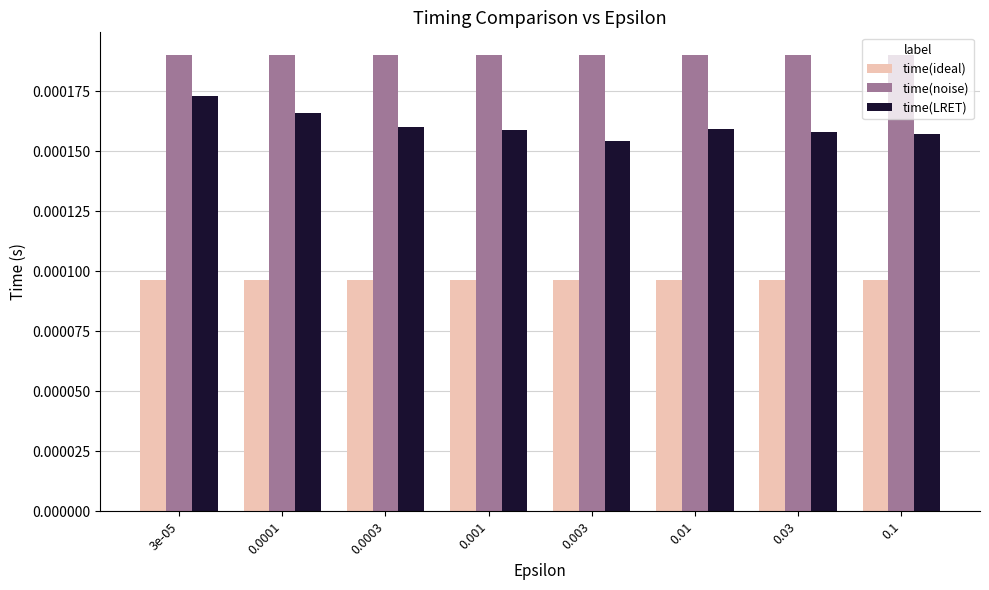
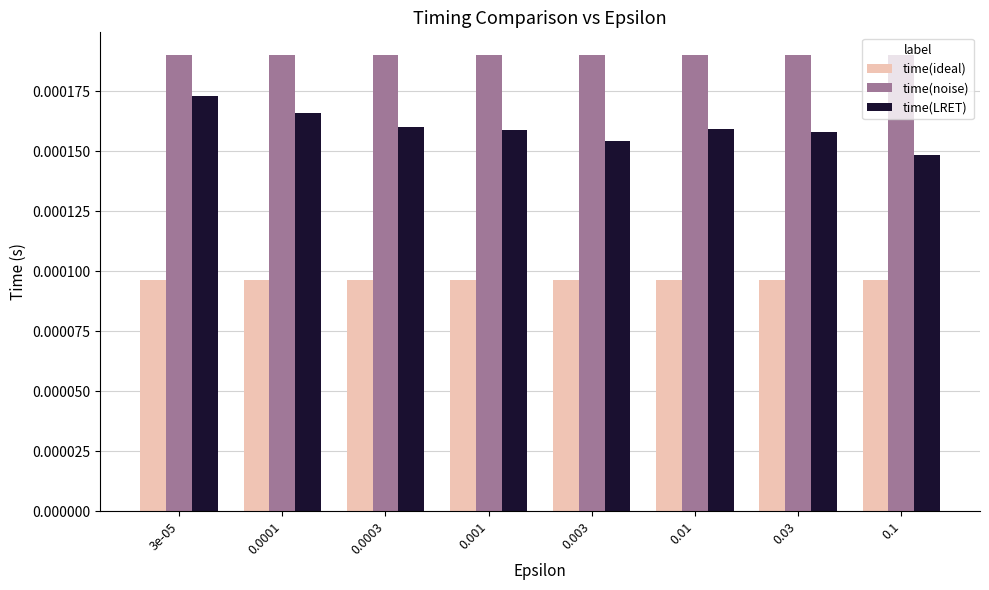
time(LRET), 0.1: 0.000157 -> 0.000149
